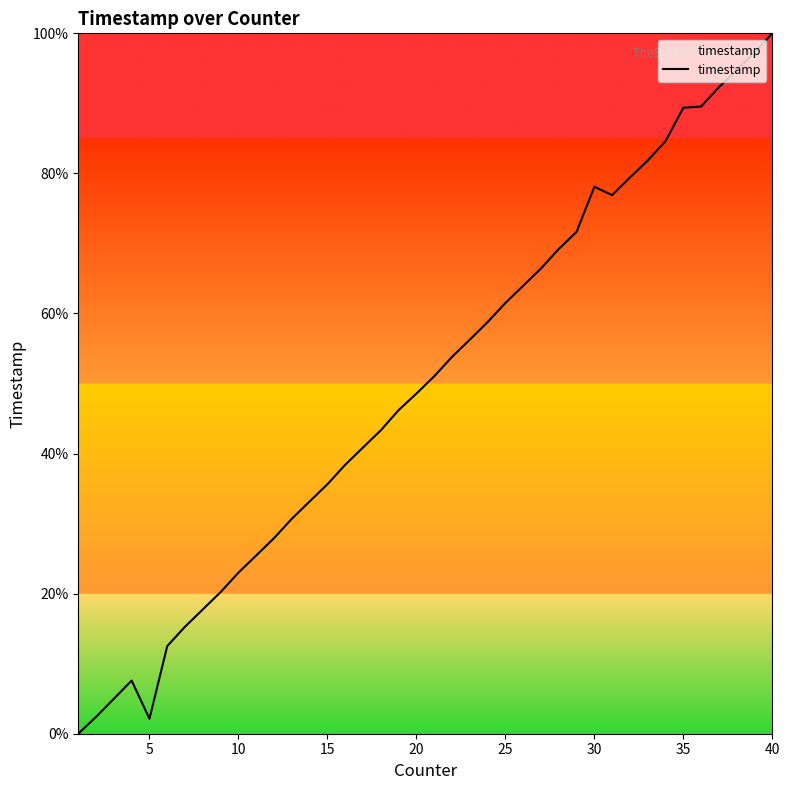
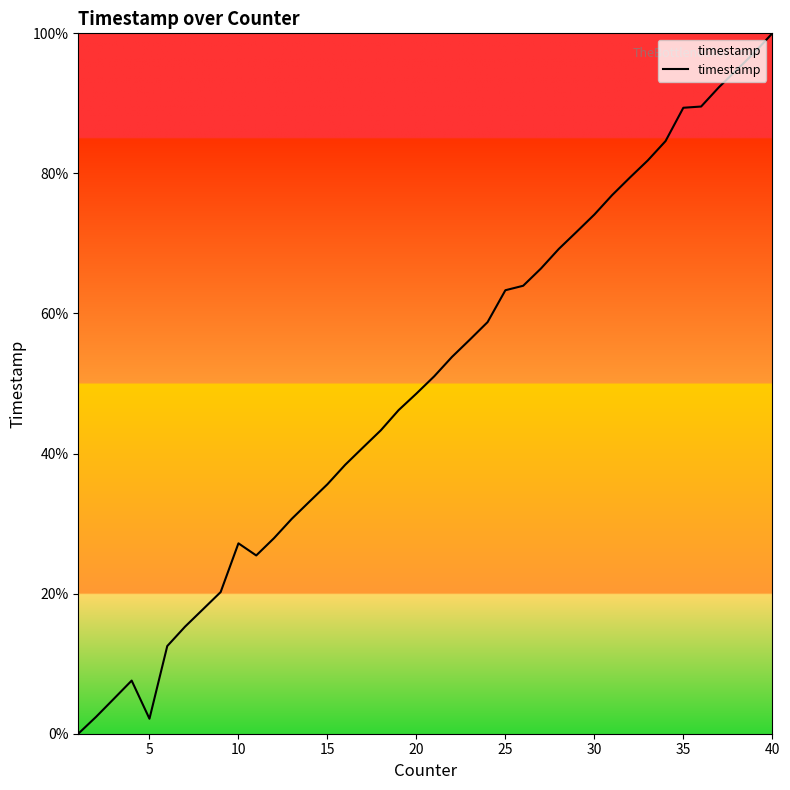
10: 23% -> 27%
25: 61% -> 63%
30: 78% -> 74%
